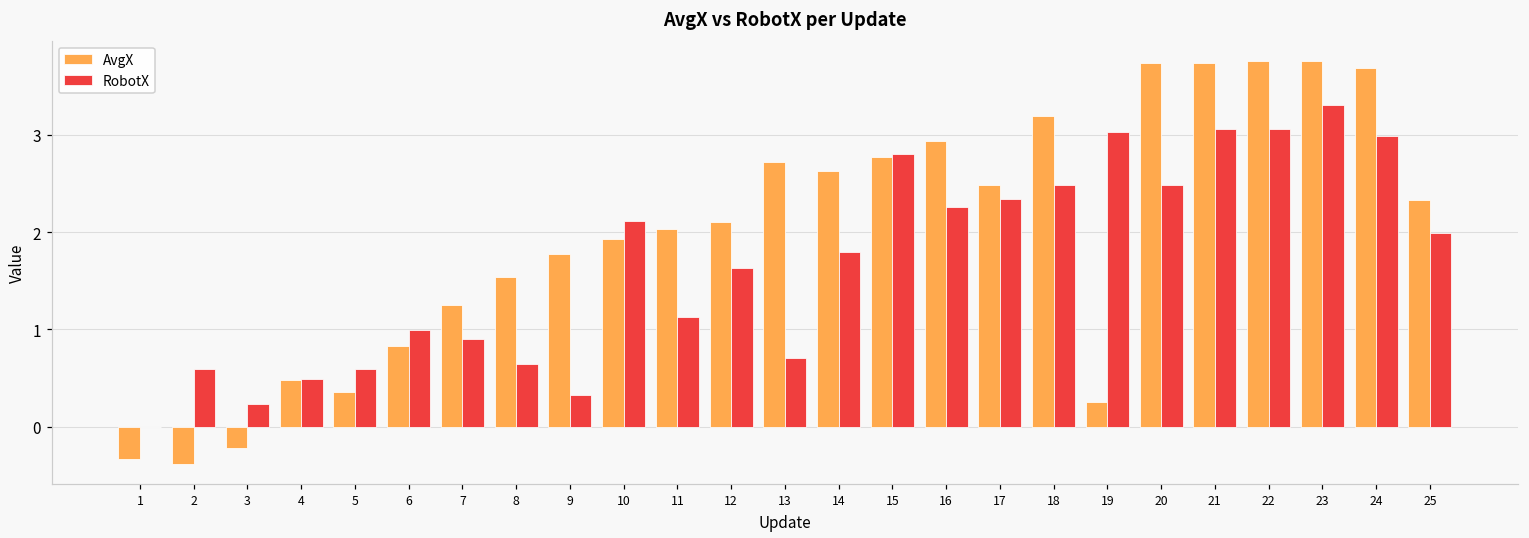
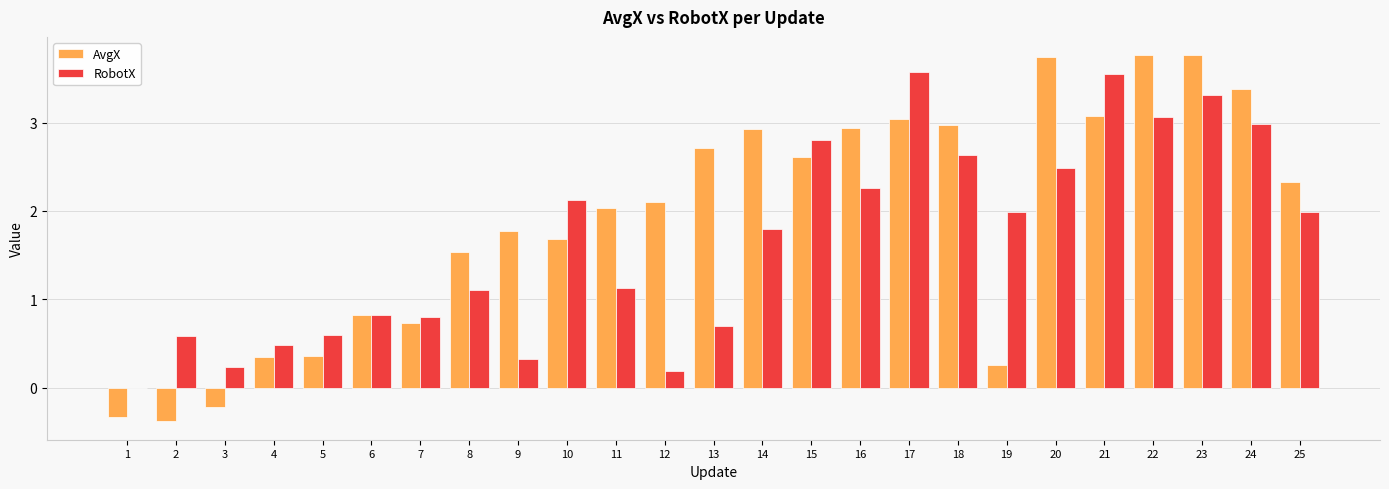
AvgX, 4: 0.5 -> 0.3
RobotX, 6: 1.0 -> 0.8
AvgX, 7: 1.2 -> 0.7
RobotX, 7: 0.9 -> 0.8
RobotX, 8: 0.6 -> 1.1
AvgX, 10: 1.9 -> 1.7
RobotX, 12: 1.6 -> 0.2
AvgX, 14: 2.6 -> 2.9
AvgX, 15: 2.8 -> 2.6
AvgX, 17: 2.5 -> 3.0
RobotX, 17: 2.3 -> 3.6
AvgX, 18: 3.2 -> 3.0
RobotX, 18: 2.5 -> 2.6
RobotX, 19: 3.0 -> 2.0
AvgX, 21: 3.7 -> 3.1
RobotX, 21: 3.1 -> 3.5
AvgX, 24: 3.7 -> 3.4
